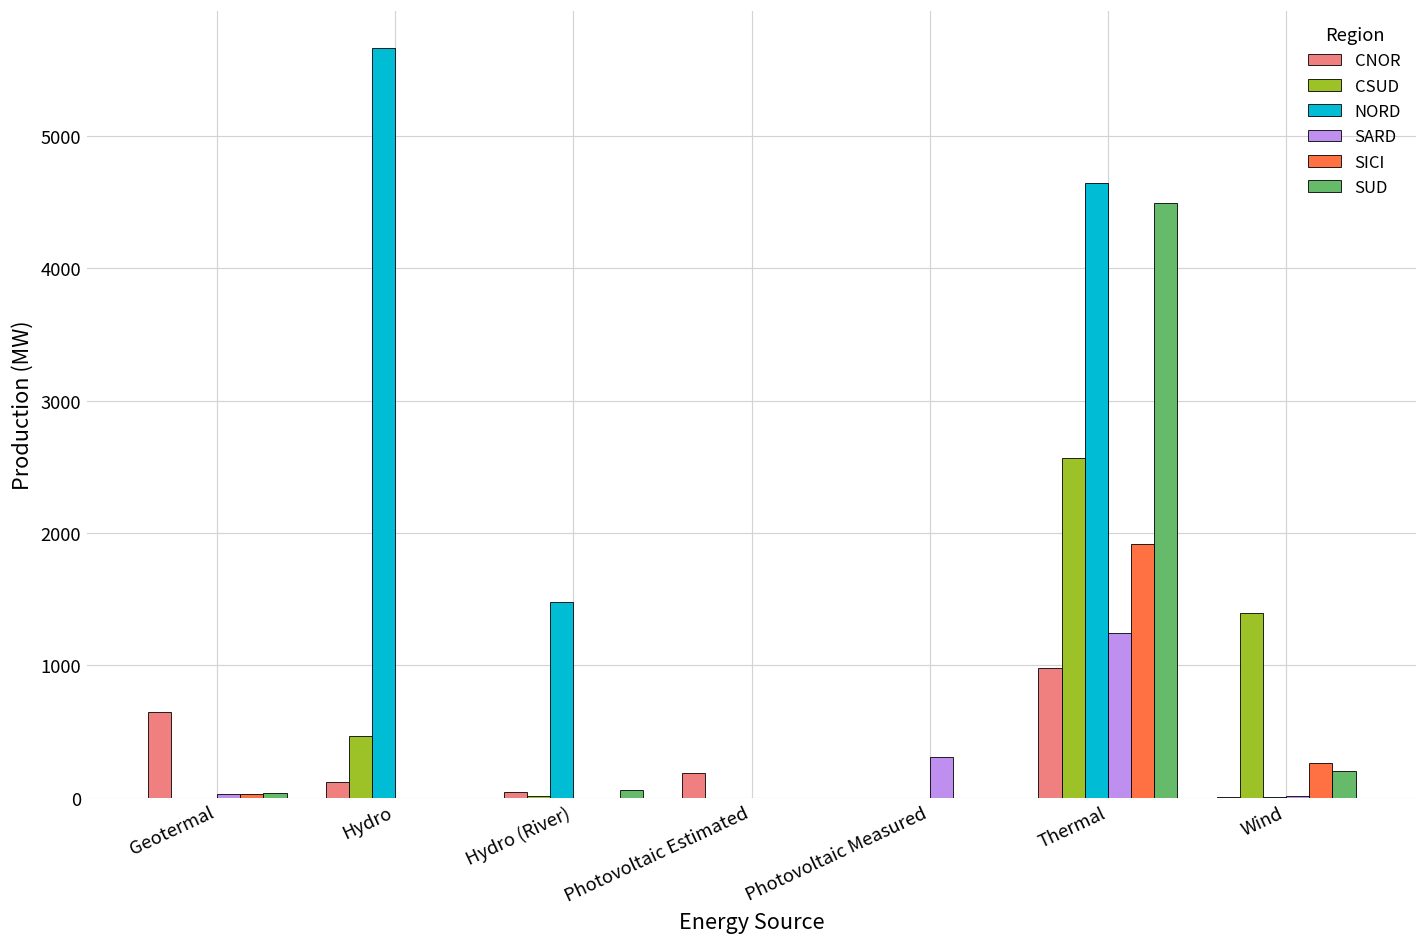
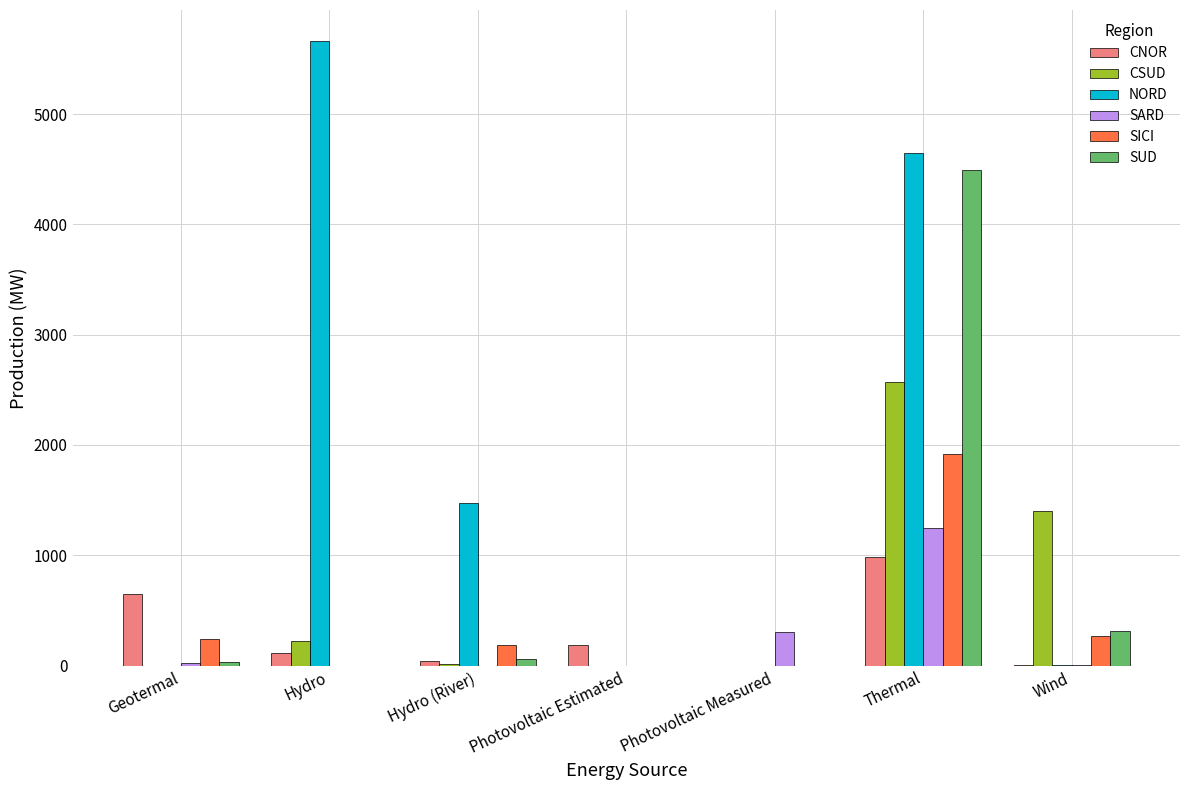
SICI, Geotermal: 20 -> 240
CSUD, Hydro: 470 -> 220
SICI, Hydro (River): 0 -> 190
SUD, Wind: 200 -> 320
